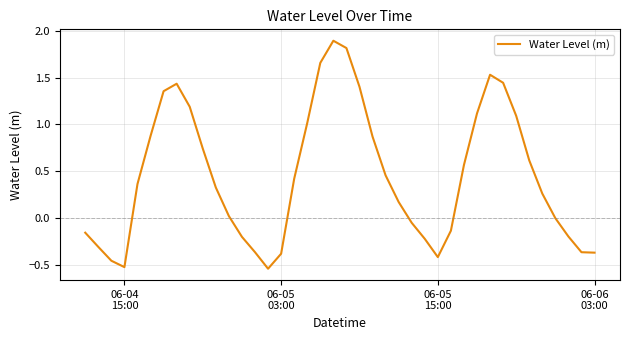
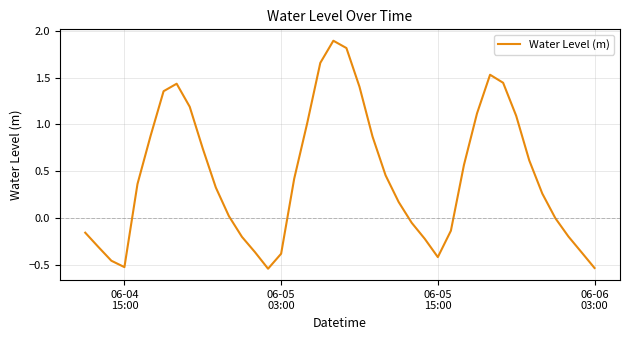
06-06 03:00: -0.4 -> -0.5
